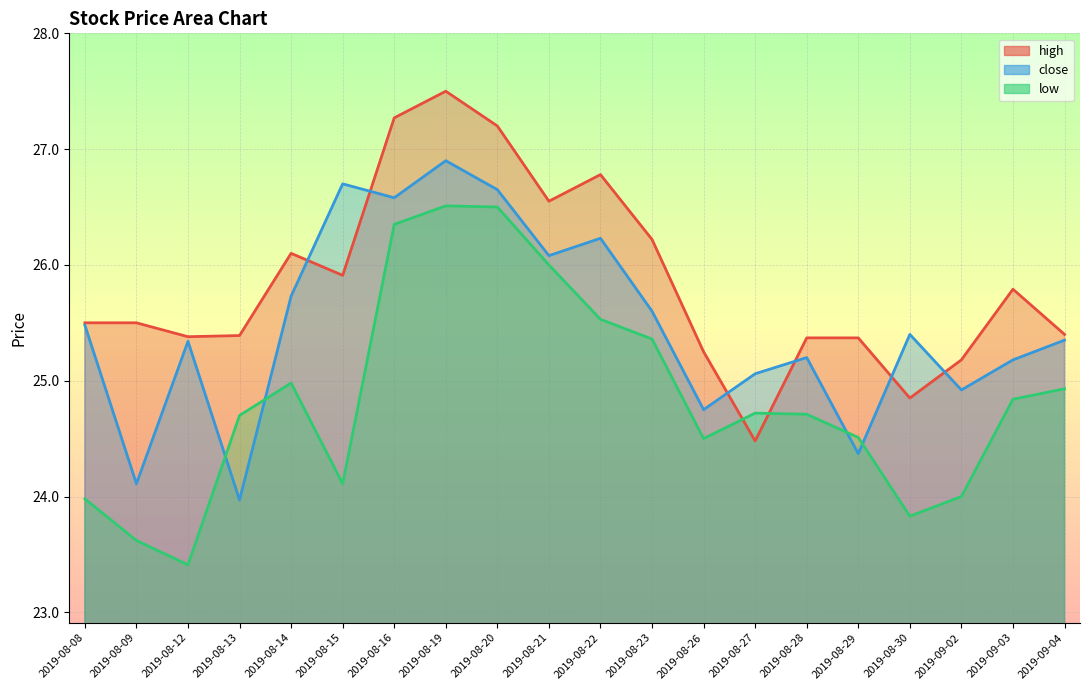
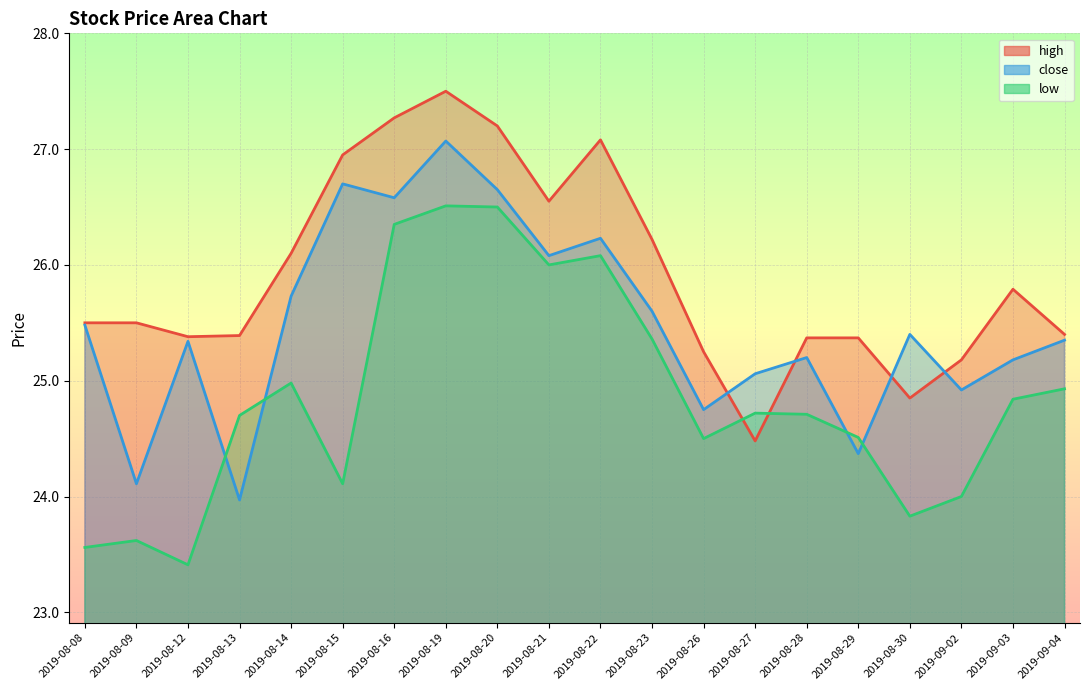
low, 2019-08-08: 23.98 -> 23.56
high, 2019-08-15: 25.91 -> 26.95
close, 2019-08-19: 26.90 -> 27.07
high, 2019-08-22: 26.78 -> 27.08
low, 2019-08-22: 25.53 -> 26.08
